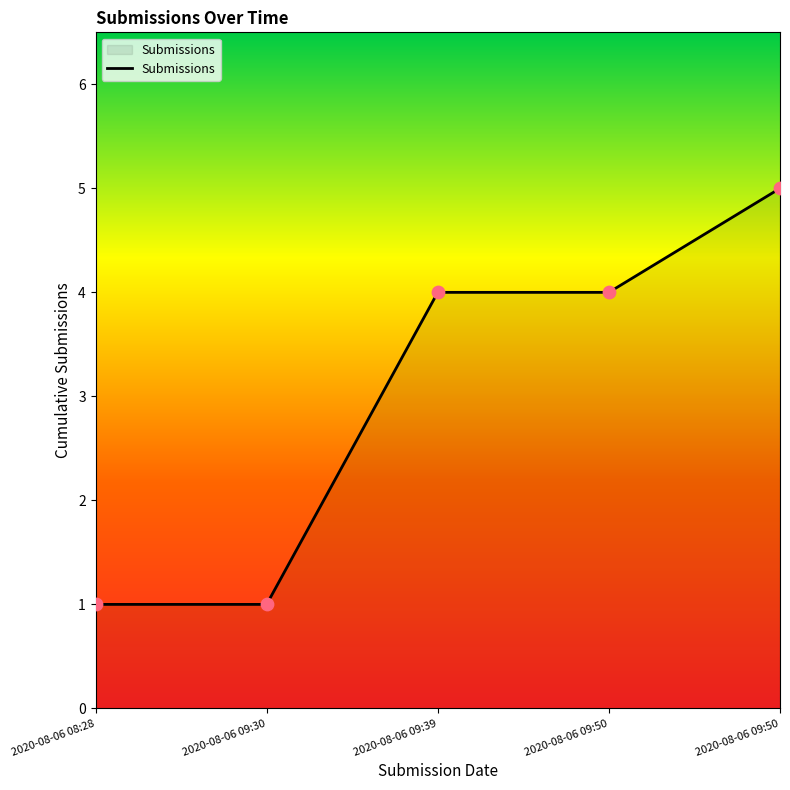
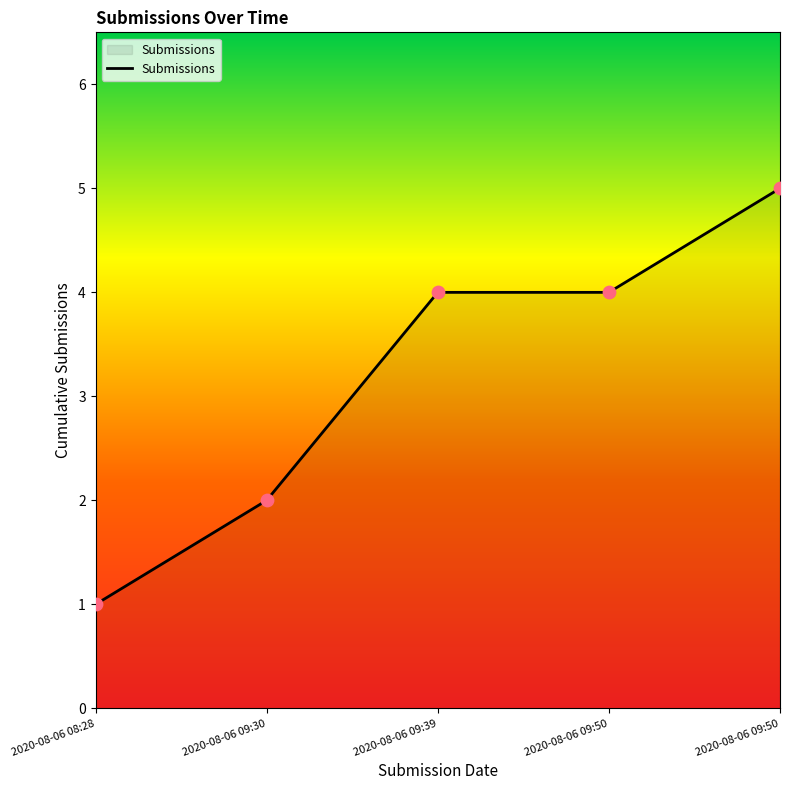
2020-08-06 09:30: 1 -> 2
